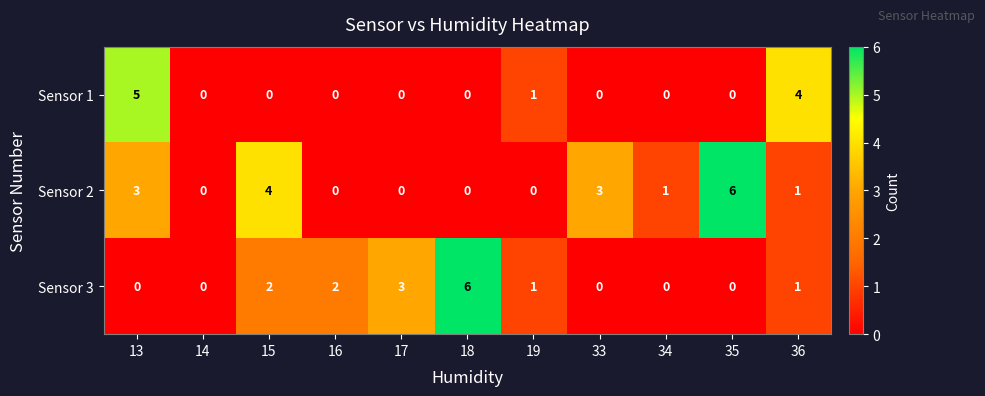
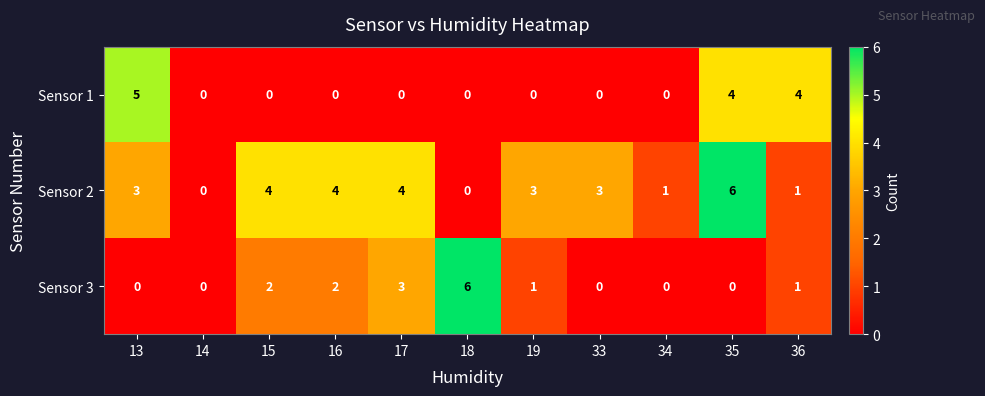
Sensor 1, 19: 1 -> 0
Sensor 1, 35: 0 -> 4
Sensor 2, 16: 0 -> 4
Sensor 2, 17: 0 -> 4
Sensor 2, 19: 0 -> 3
